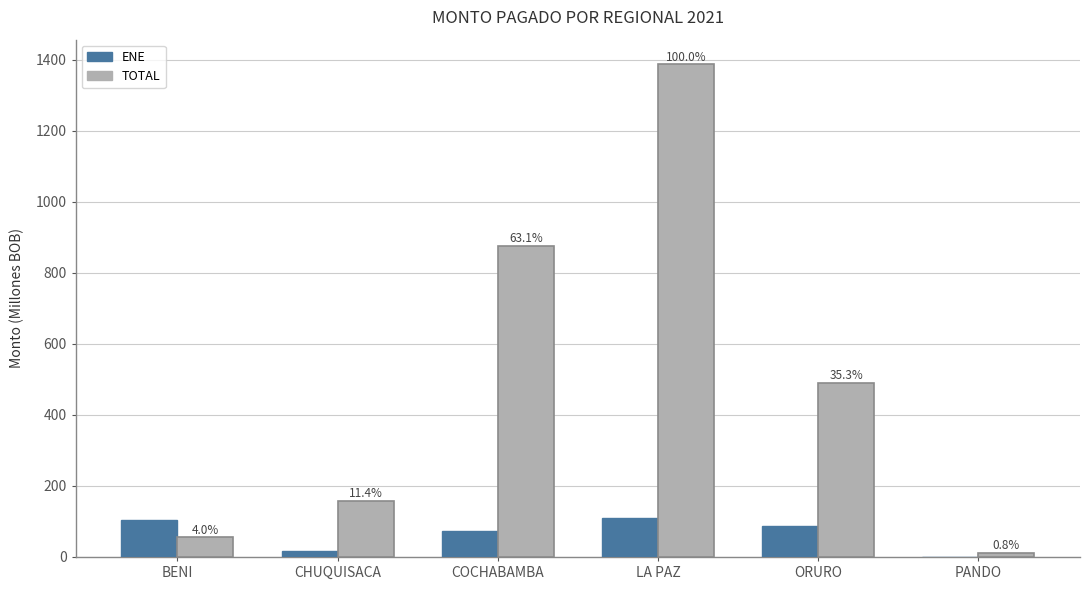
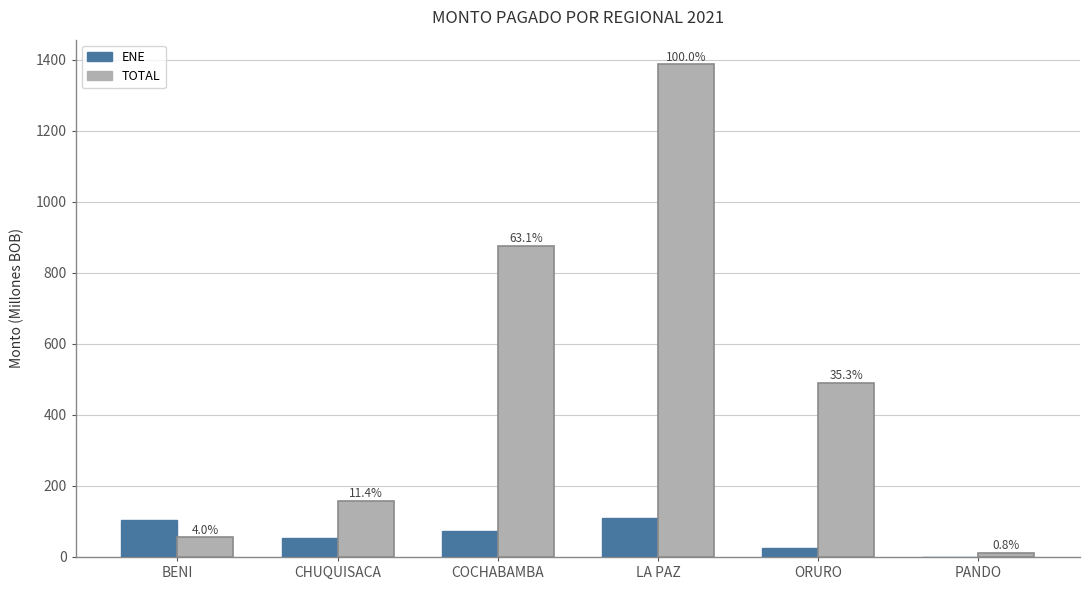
ENE, CHUQUISACA: 20 -> 50
ENE, ORURO: 90 -> 30
